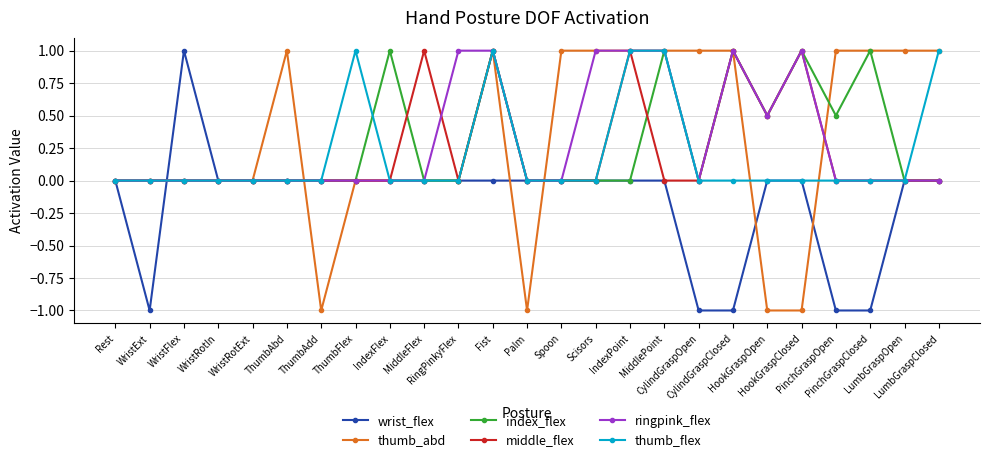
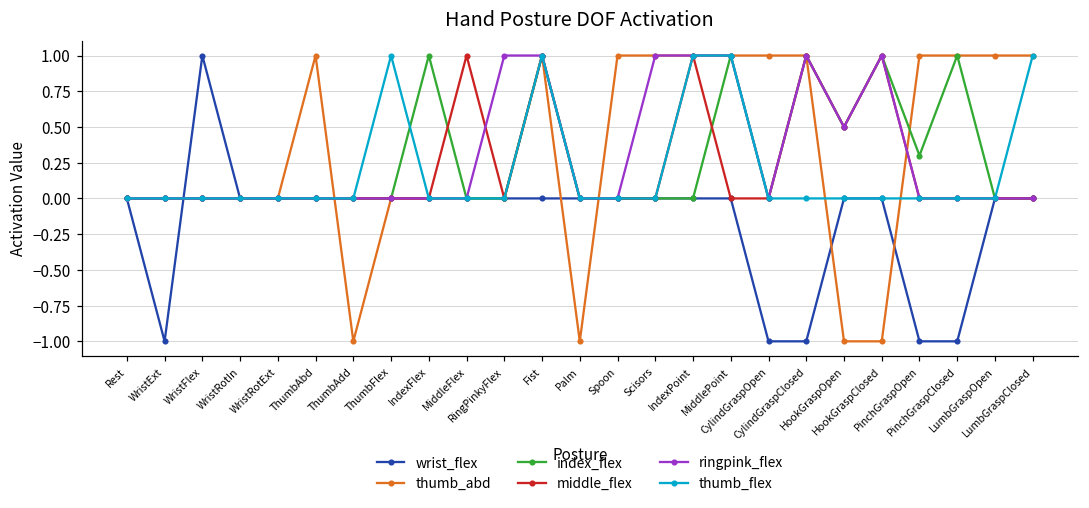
index_flex, PinchGraspOpen: 0.5 -> 0.3
